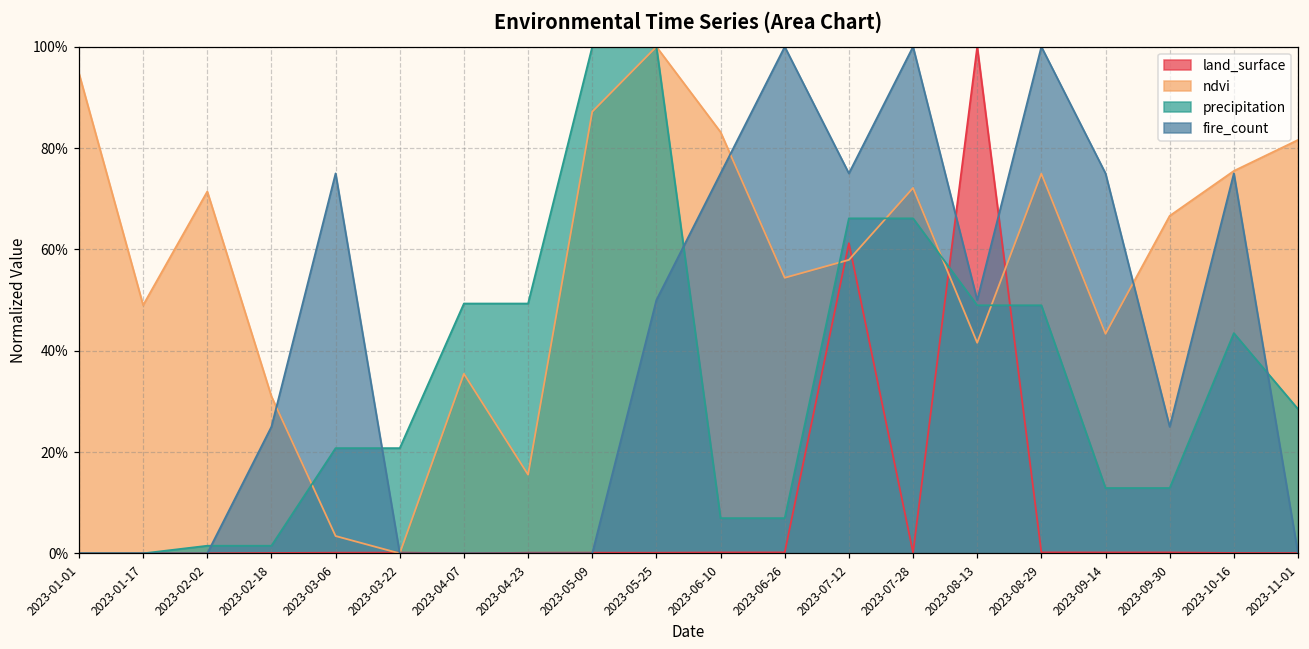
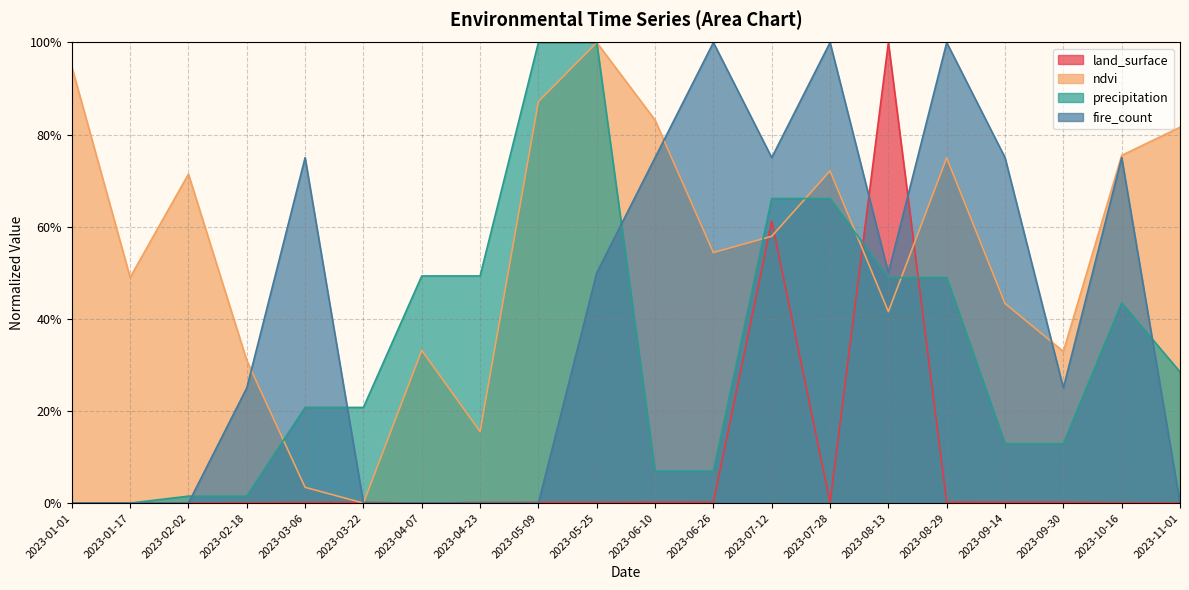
ndvi, 2023-04-07: 35% -> 33%
ndvi, 2023-09-30: 67% -> 33%
